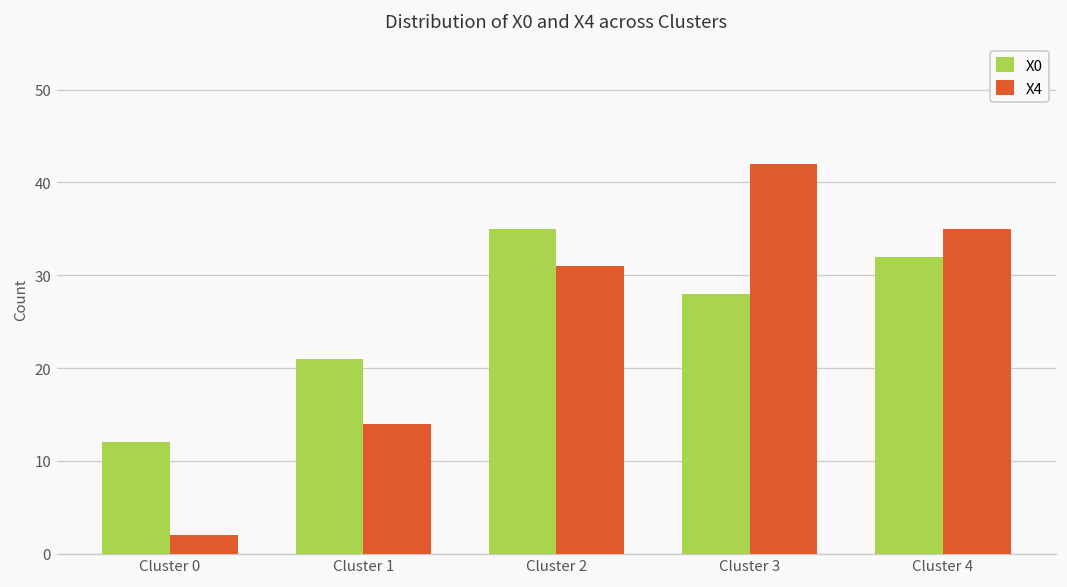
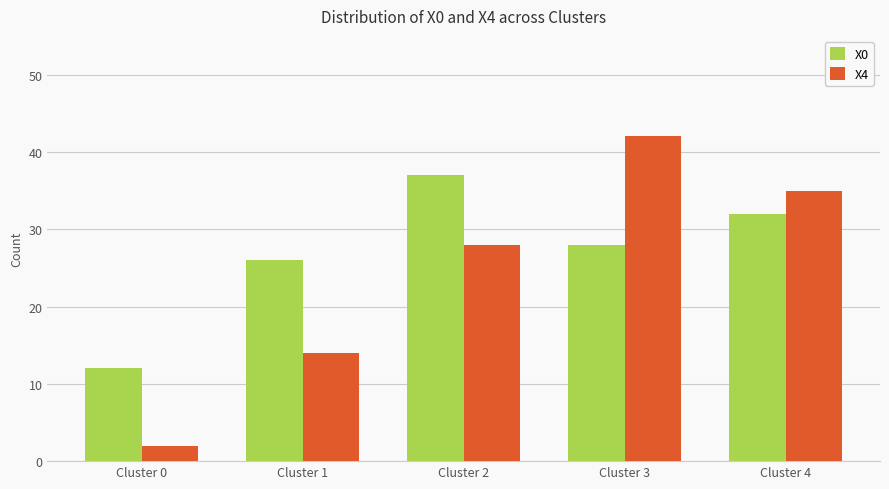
X0, Cluster 1: 21 -> 26
X0, Cluster 2: 35 -> 37
X4, Cluster 2: 31 -> 28
